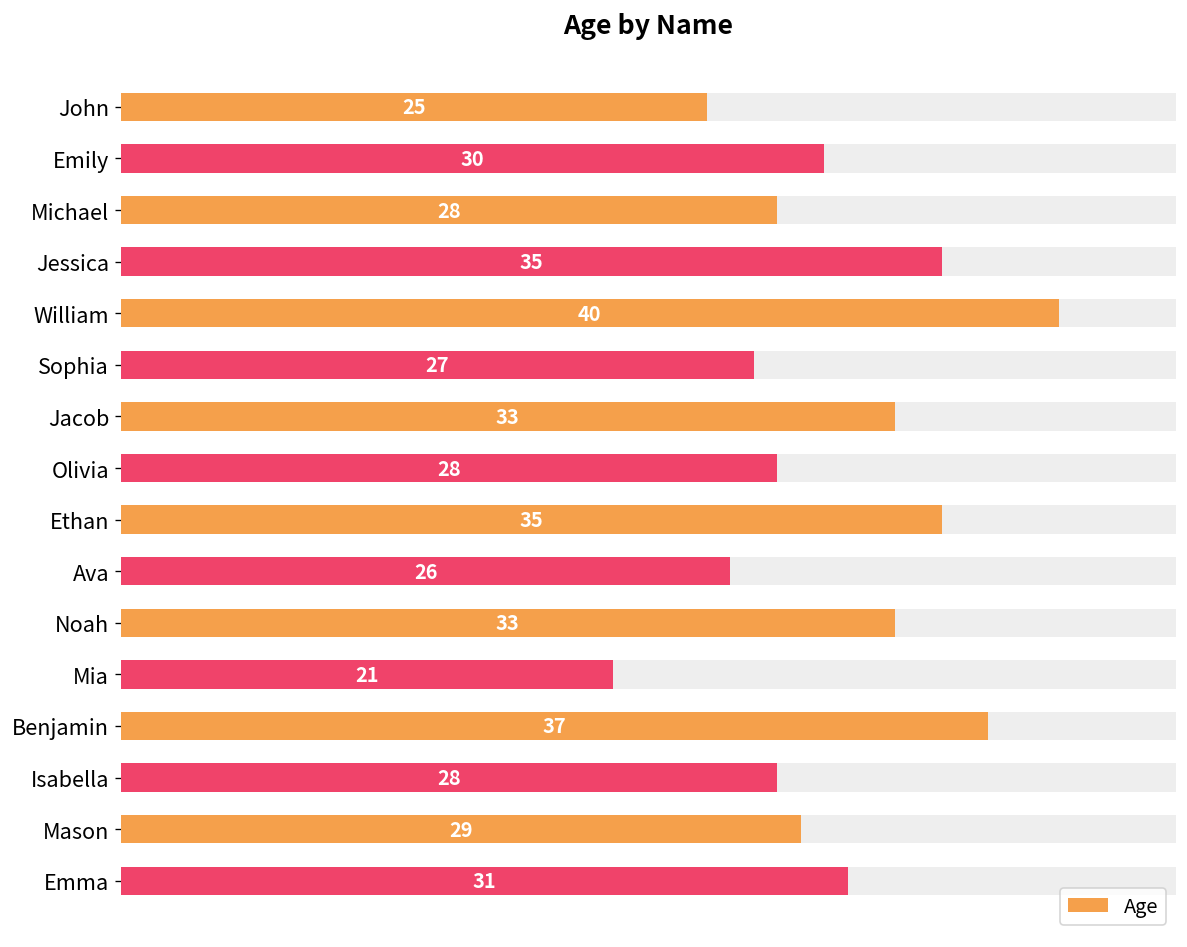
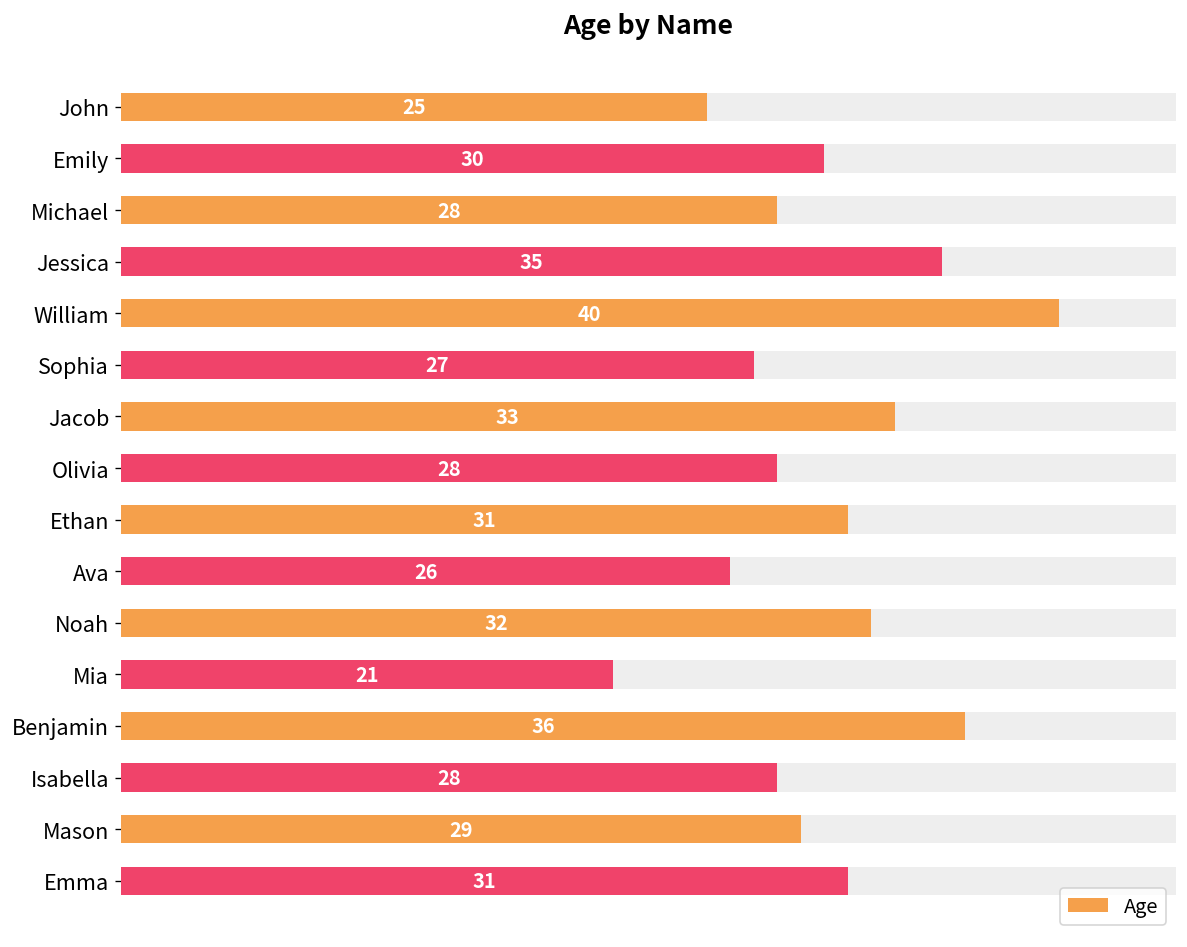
Age, Ethan: 35 -> 31
Age, Noah: 33 -> 32
Age, Benjamin: 37 -> 36
